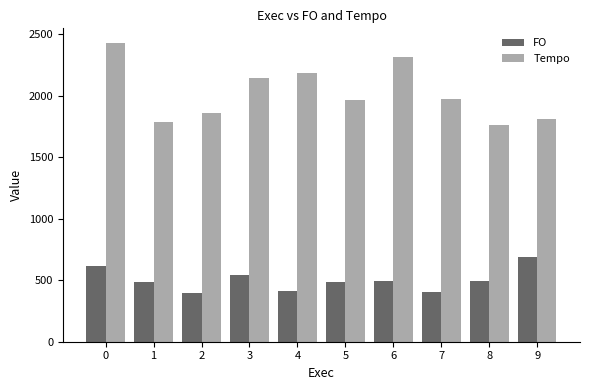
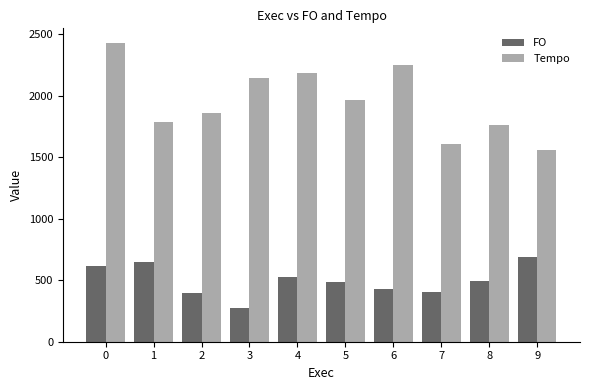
FO, 1: 480 -> 640
FO, 3: 550 -> 280
FO, 4: 410 -> 530
FO, 6: 500 -> 430
Tempo, 6: 2320 -> 2250
Tempo, 7: 1970 -> 1600
Tempo, 9: 1810 -> 1560
